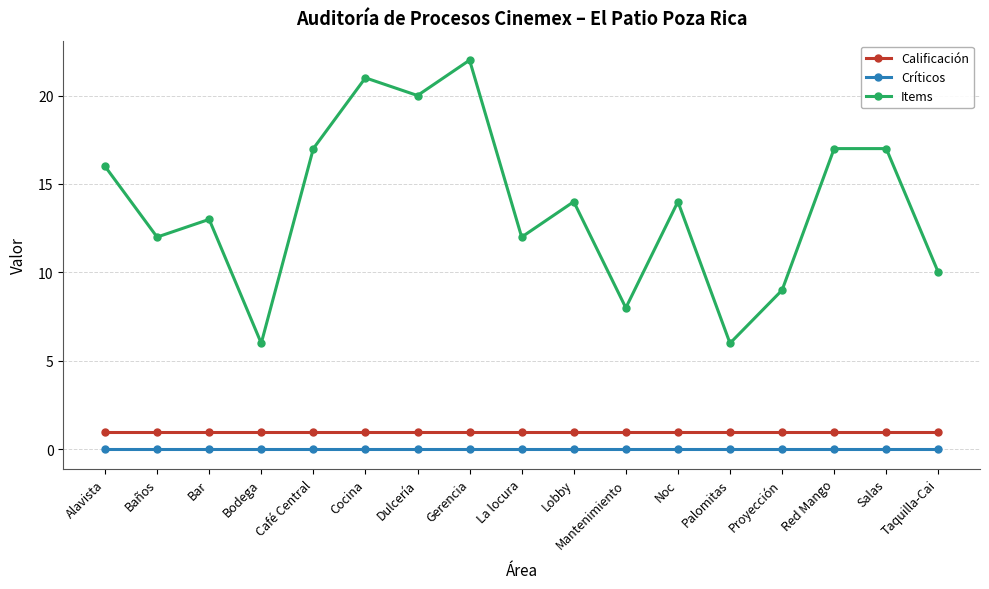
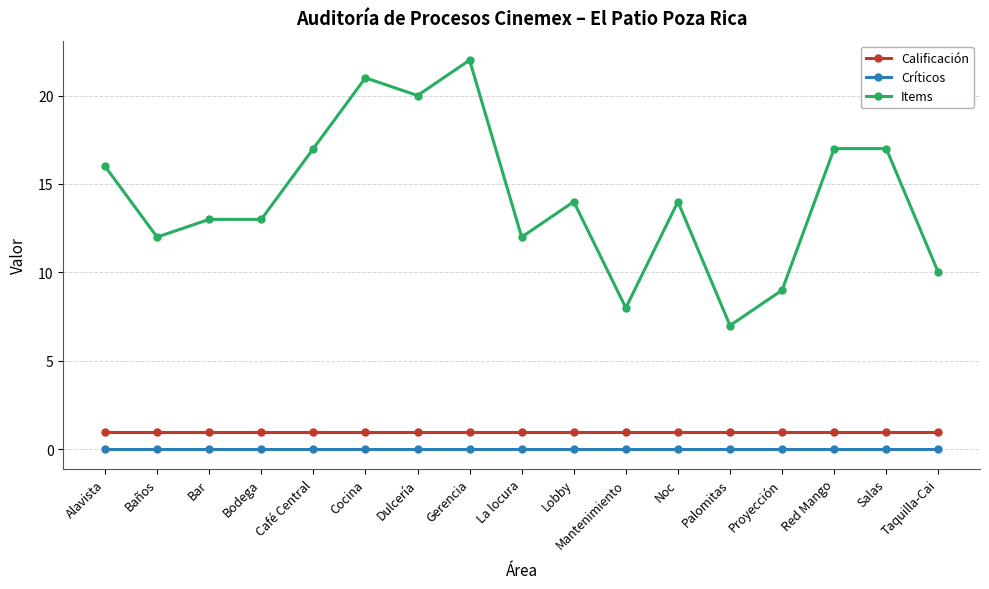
Items, Bodega: 6 -> 13
Items, Palomitas: 6 -> 7
